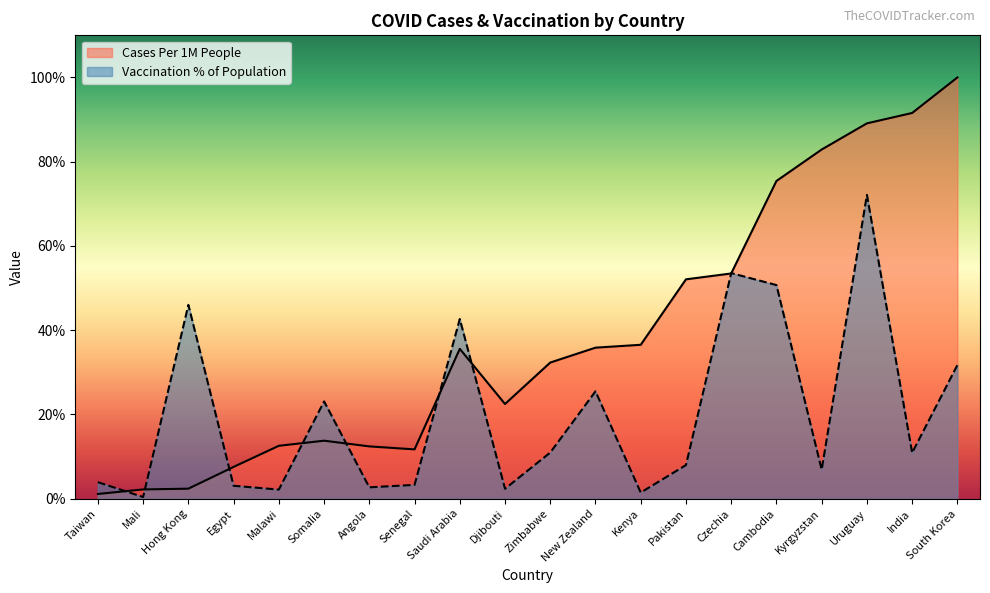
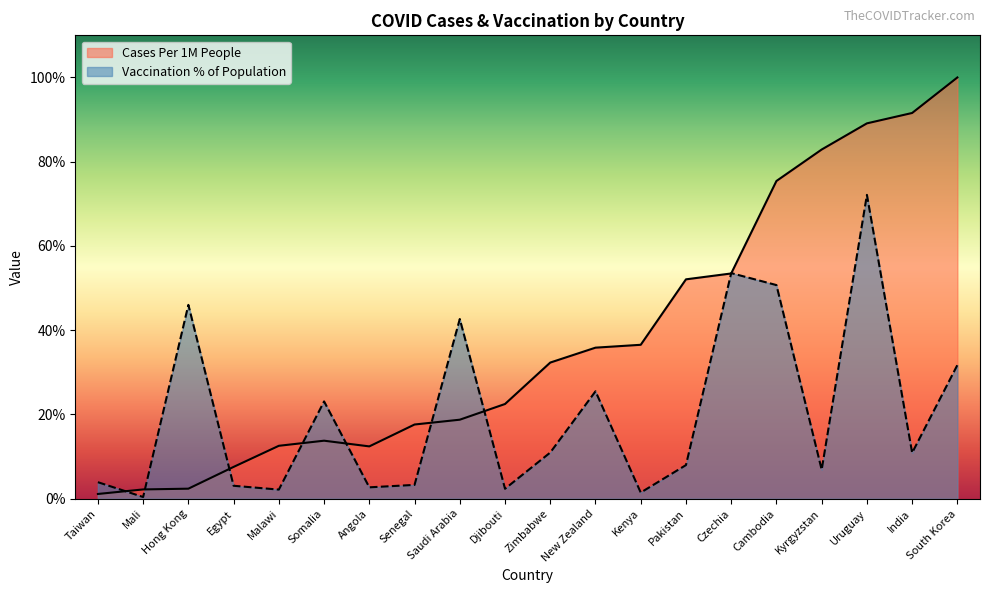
Cases Per 1M People, Senegal: 12% -> 18%
Cases Per 1M People, Saudi Arabia: 36% -> 19%
